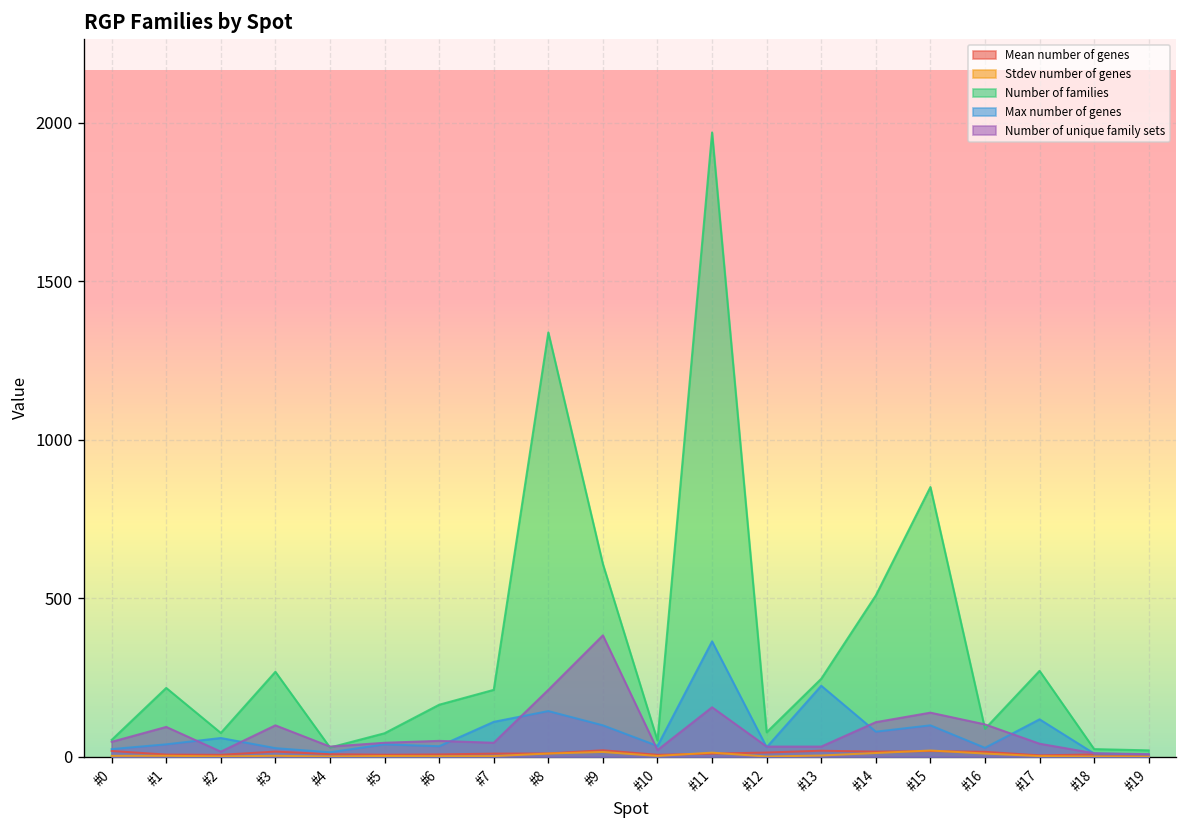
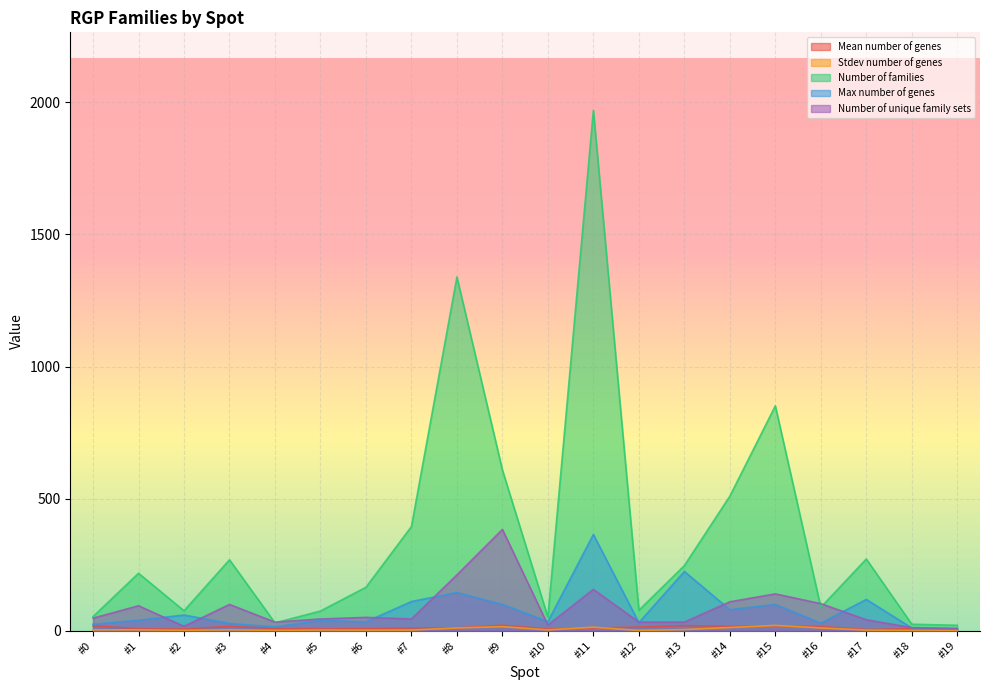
Number of families, #7: 210 -> 390
